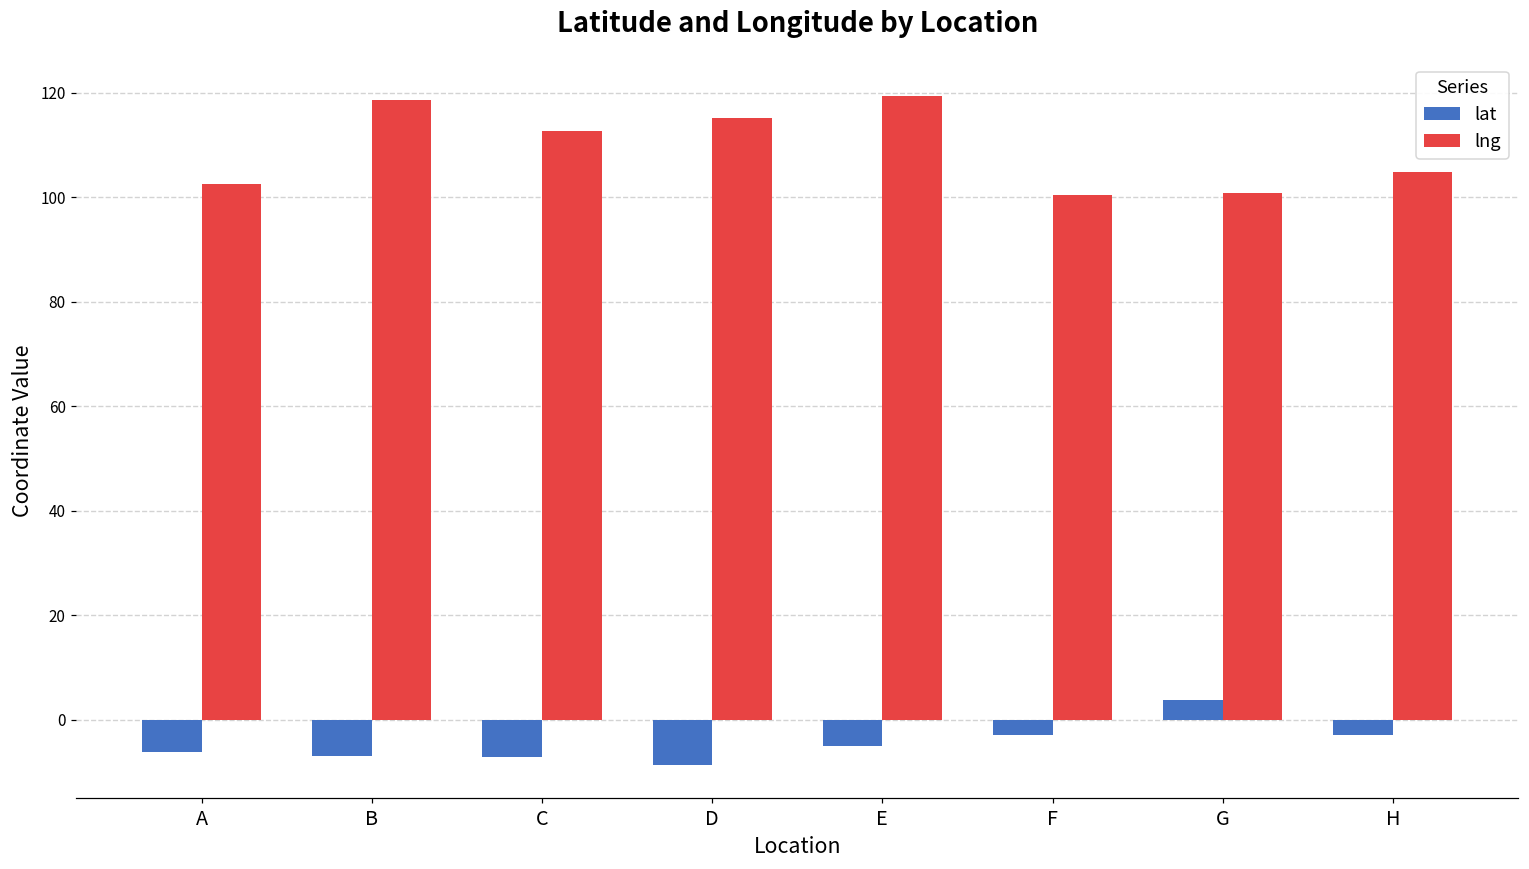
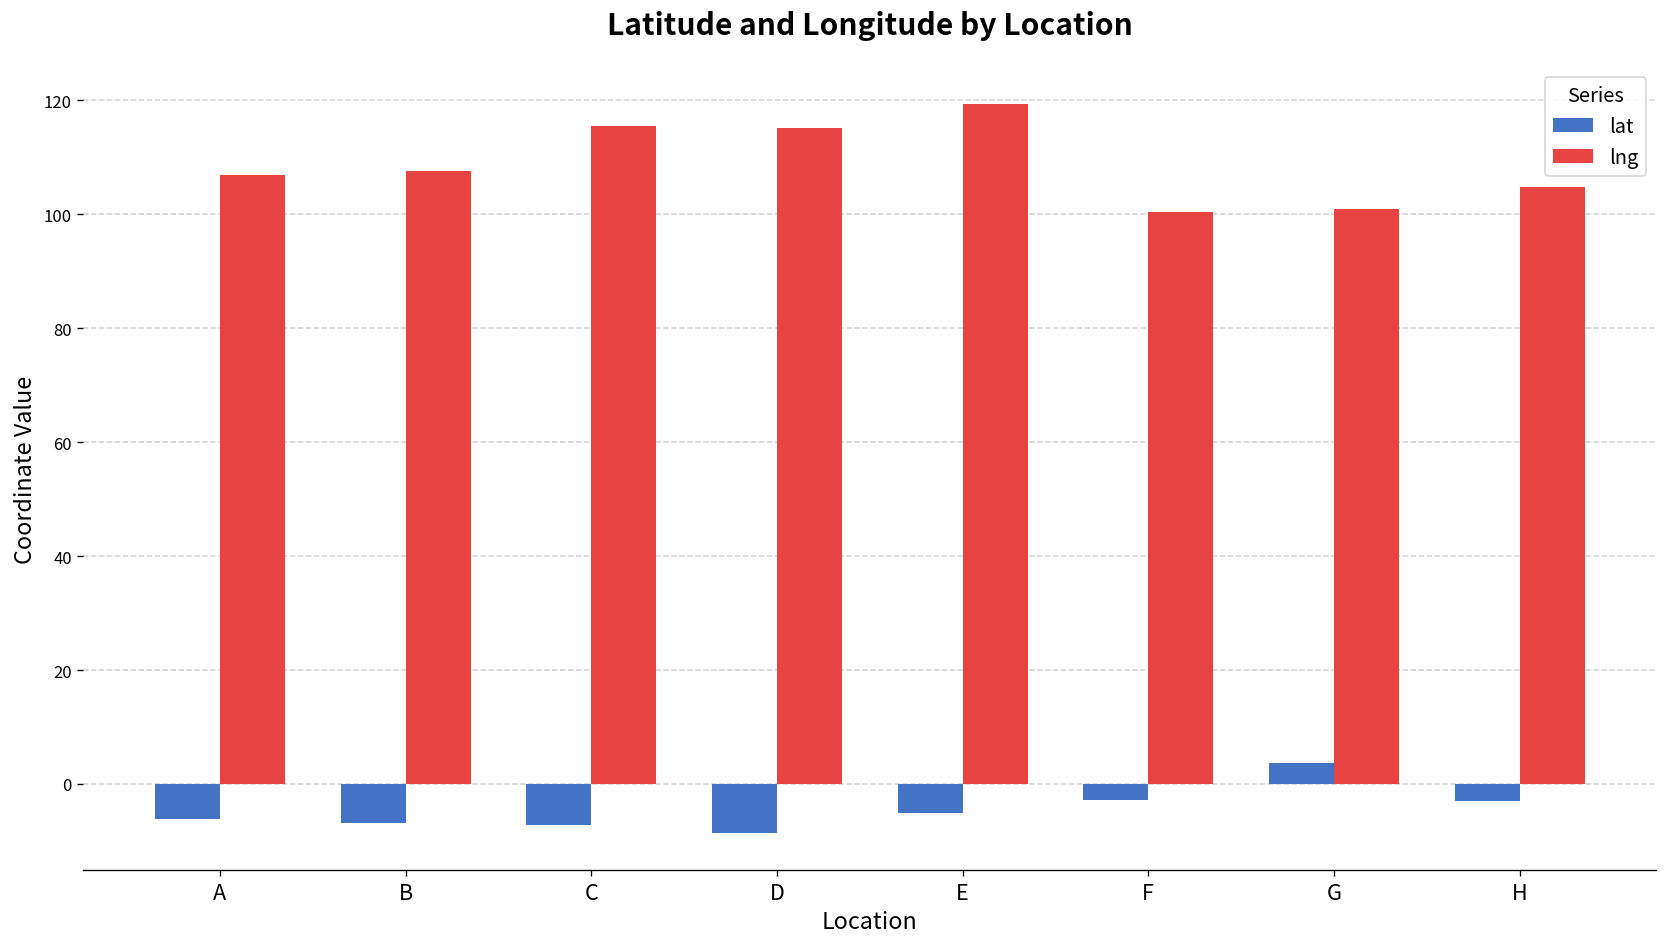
lng, A: 103 -> 107
lng, B: 119 -> 108
lng, C: 113 -> 115
